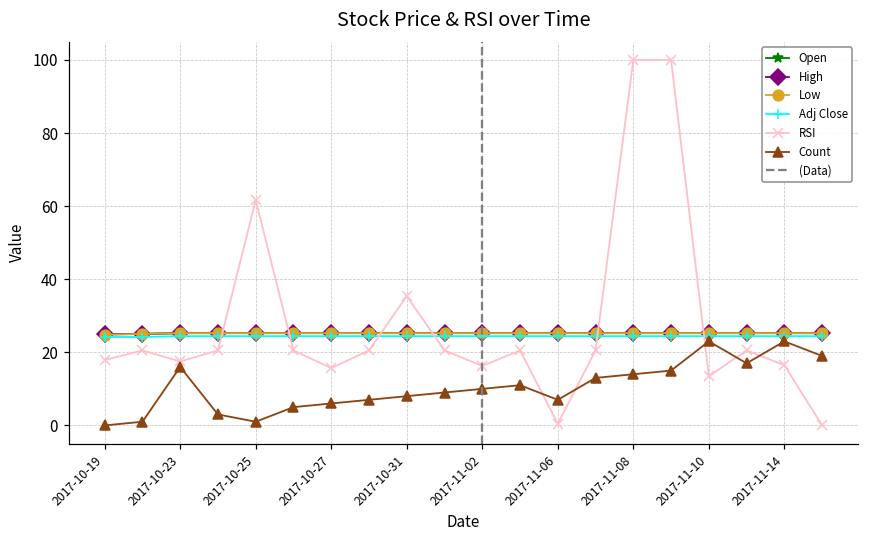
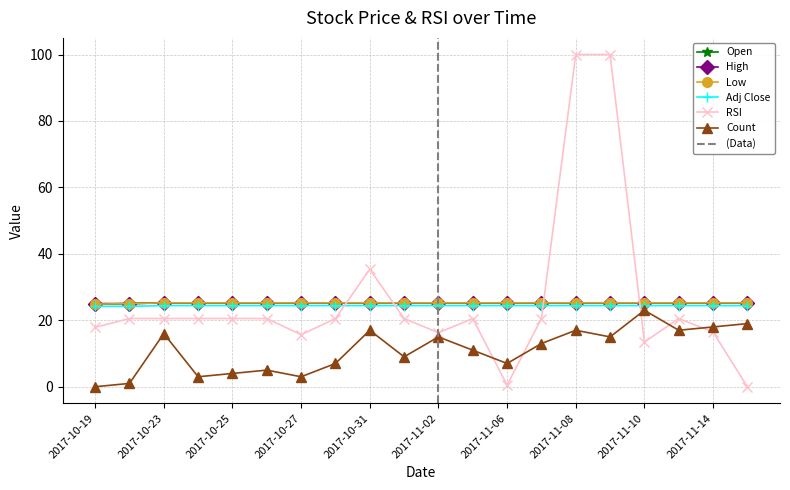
RSI, 2017-10-23: 17 -> 21
RSI, 2017-10-25: 62 -> 21
Count, 2017-10-25: 1 -> 4
Count, 2017-10-27: 6 -> 3
Count, 2017-10-31: 8 -> 17
Count, 2017-11-02: 10 -> 15
Count, 2017-11-08: 14 -> 17
Count, 2017-11-14: 23 -> 18
